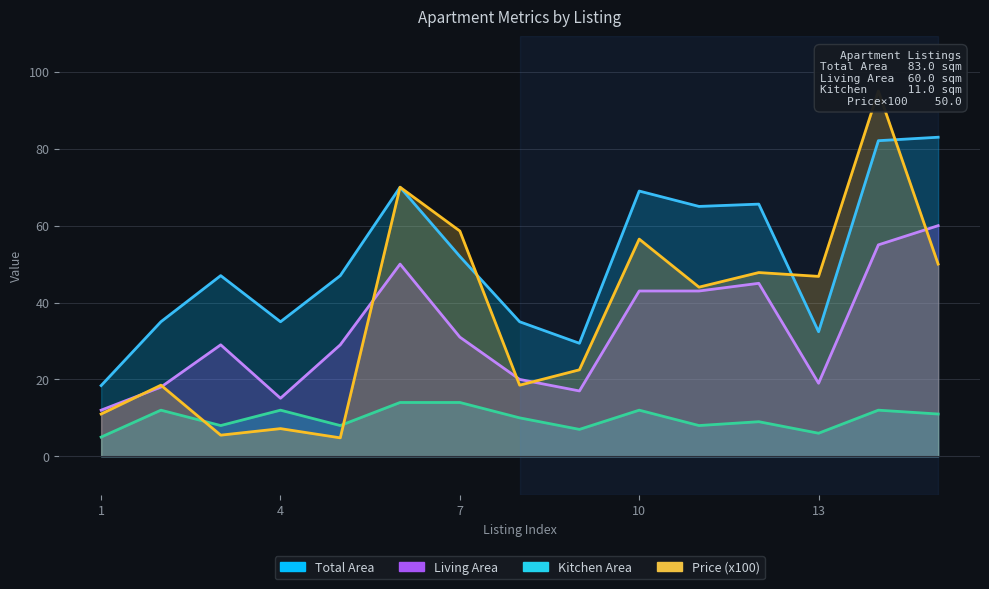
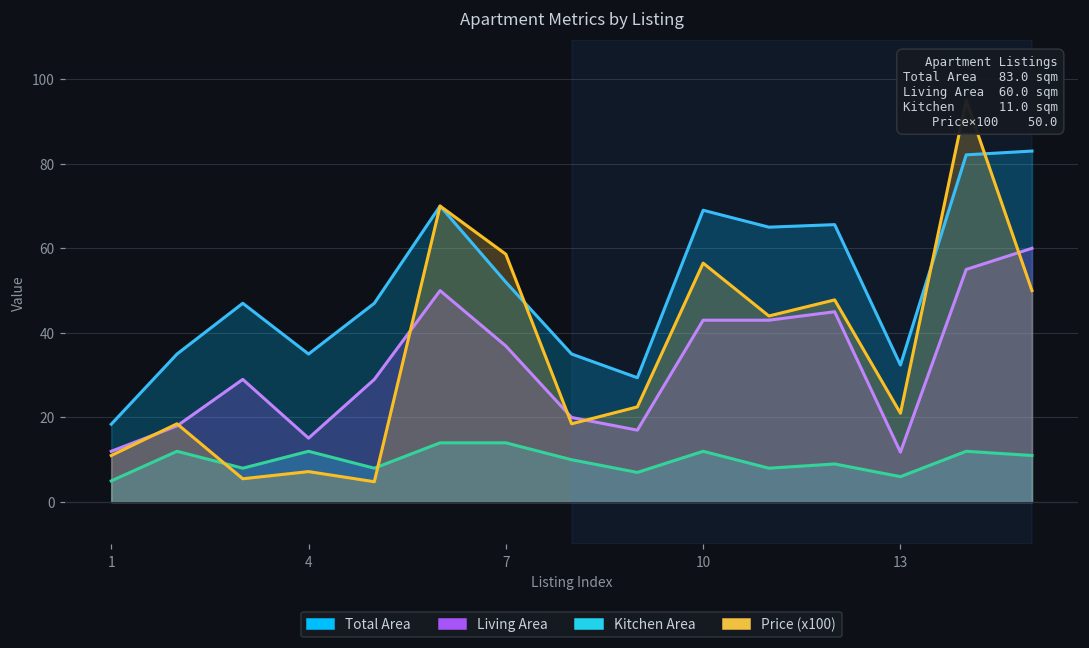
Living Area, 7: 31 -> 37
Living Area, 13: 19 -> 12
Price (x100), 13: 47 -> 21
